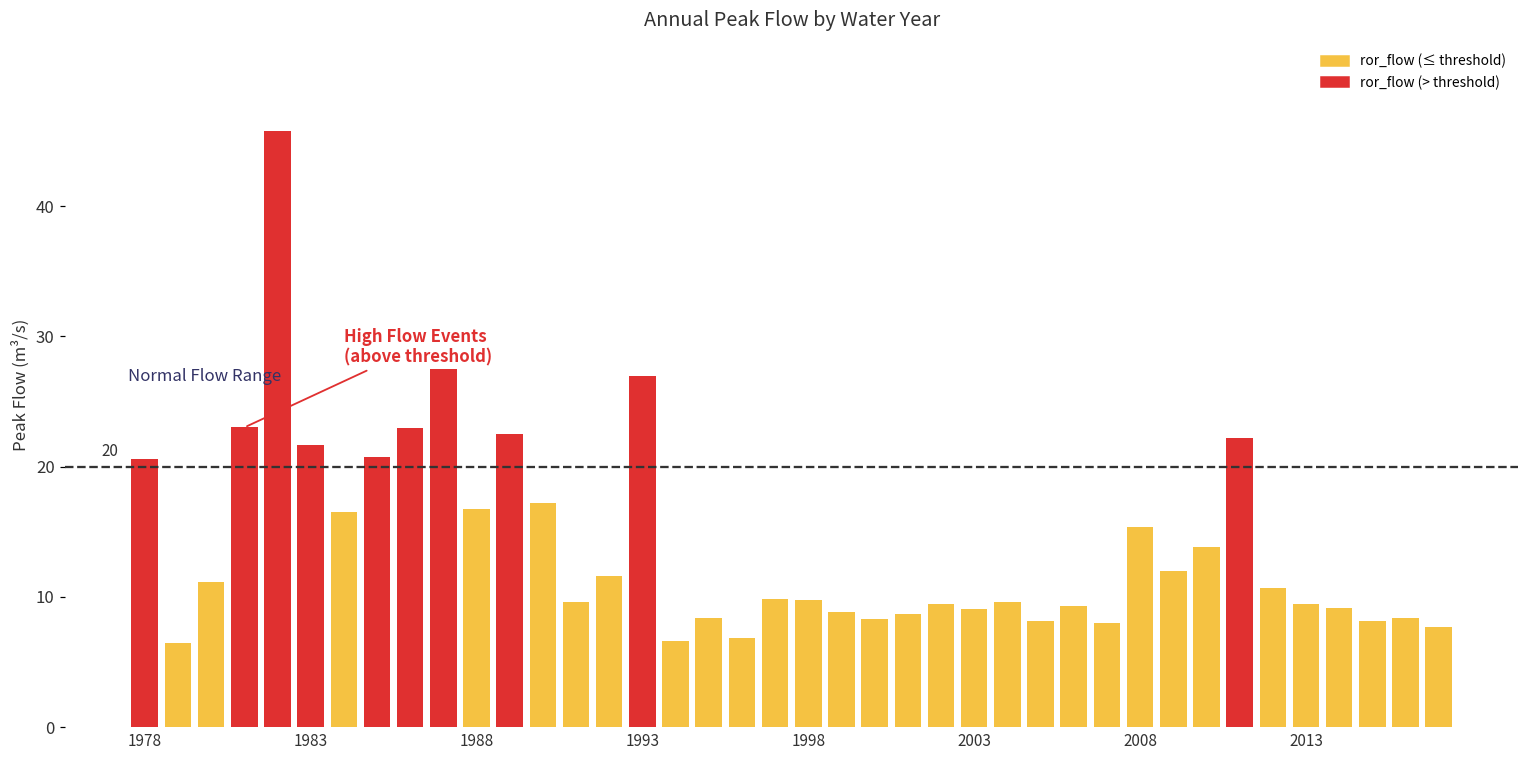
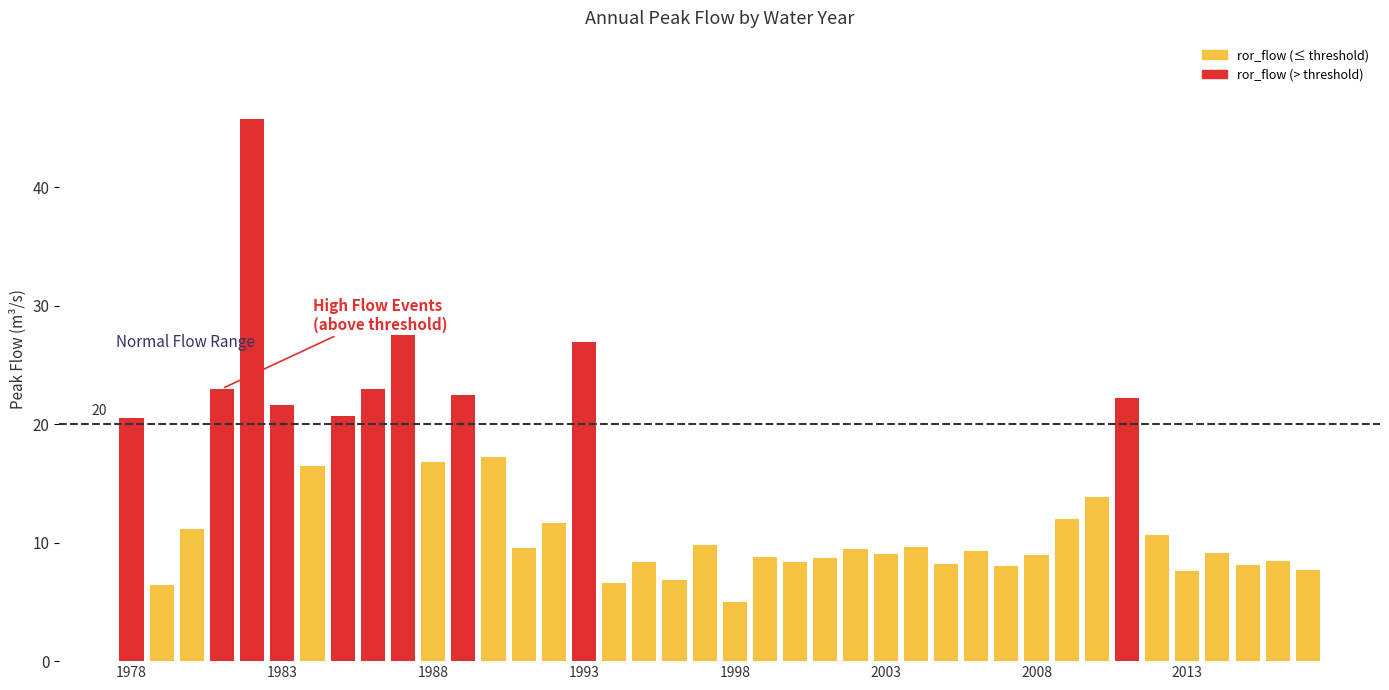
1998: 9.8 -> 5.0
2008: 15.4 -> 8.9
2013: 9.5 -> 7.7
